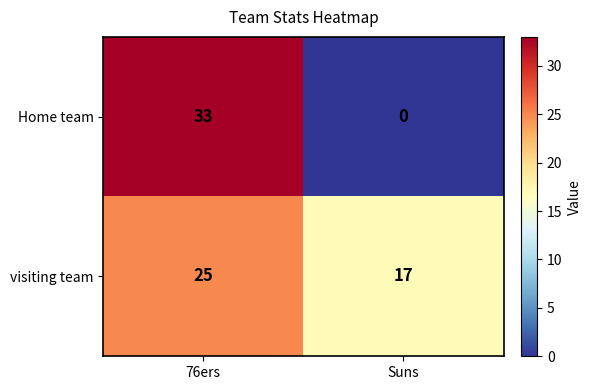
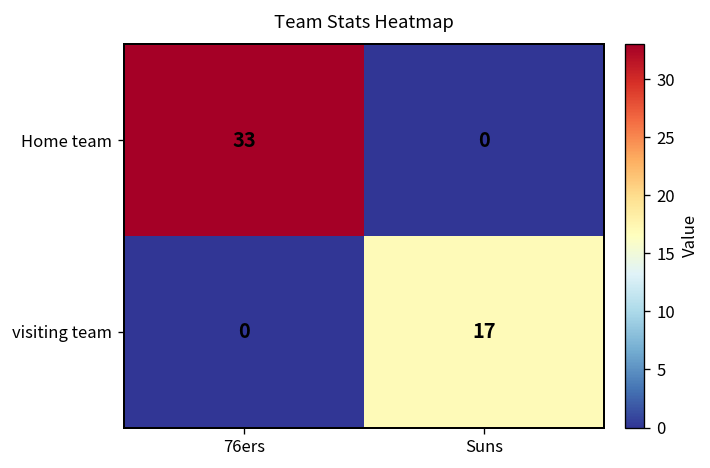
visiting team, 76ers: 25 -> 0
